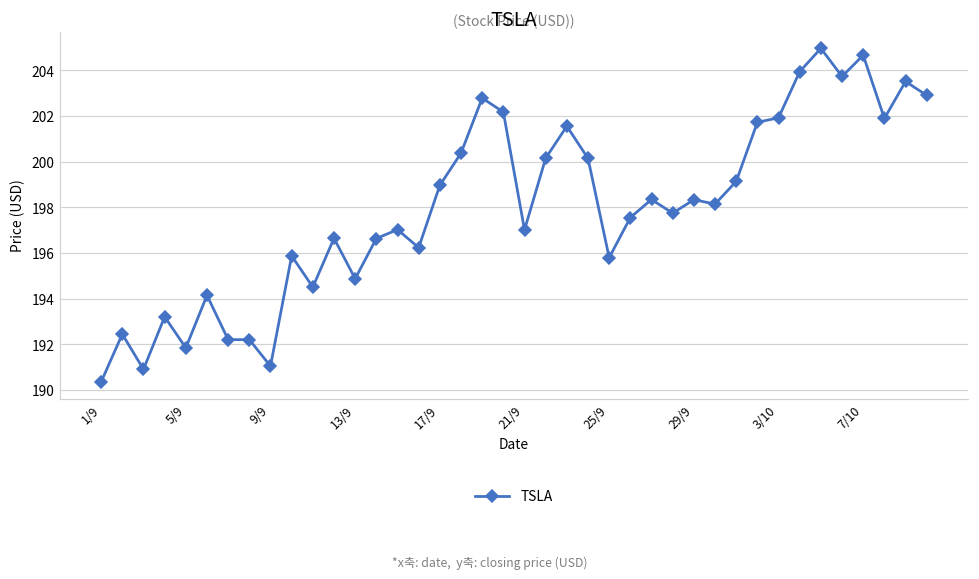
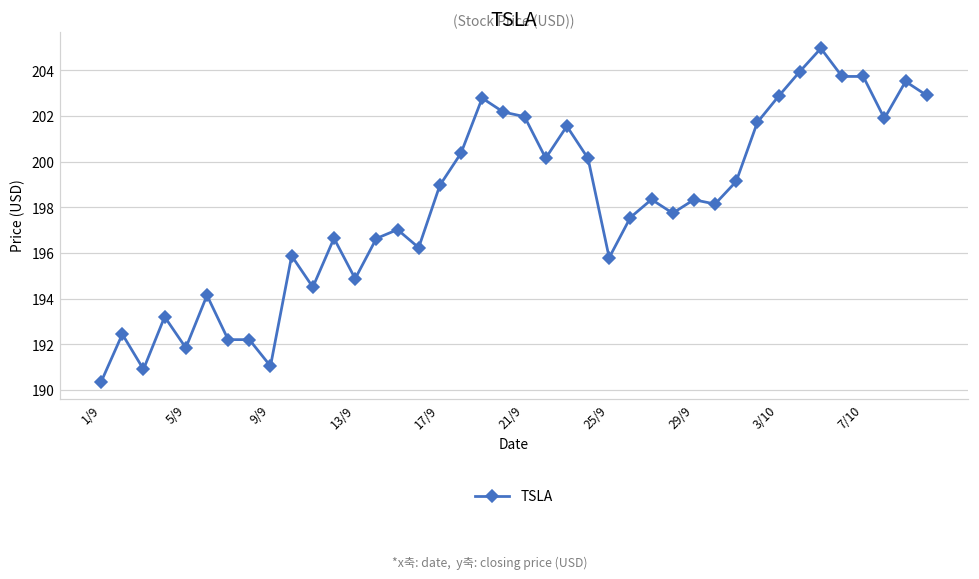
21/9: 197.0 -> 202.0
3/10: 201.9 -> 202.9
7/10: 204.7 -> 203.7
